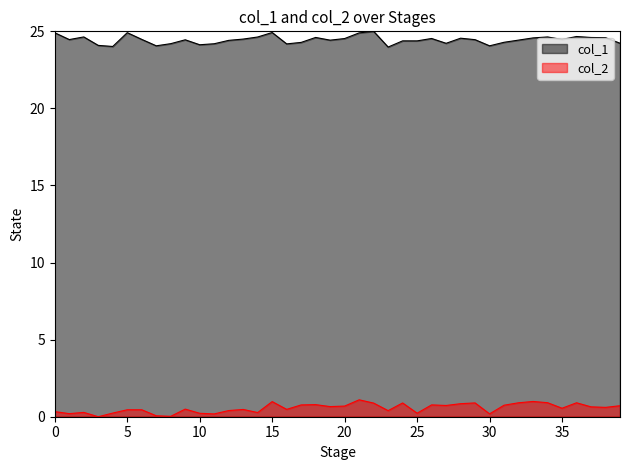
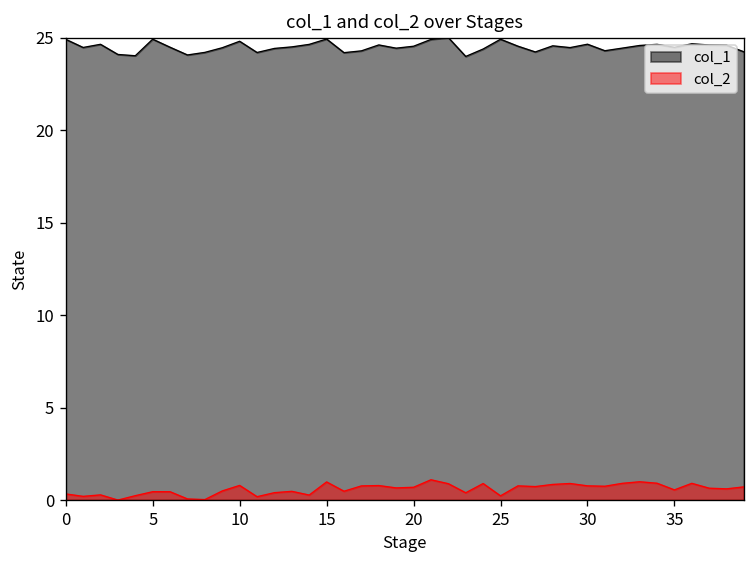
col_1, 10: 24.1 -> 24.8
col_2, 10: 0.2 -> 0.8
col_1, 25: 24.4 -> 24.9
col_1, 30: 24.1 -> 24.6
col_2, 30: 0.2 -> 0.8
